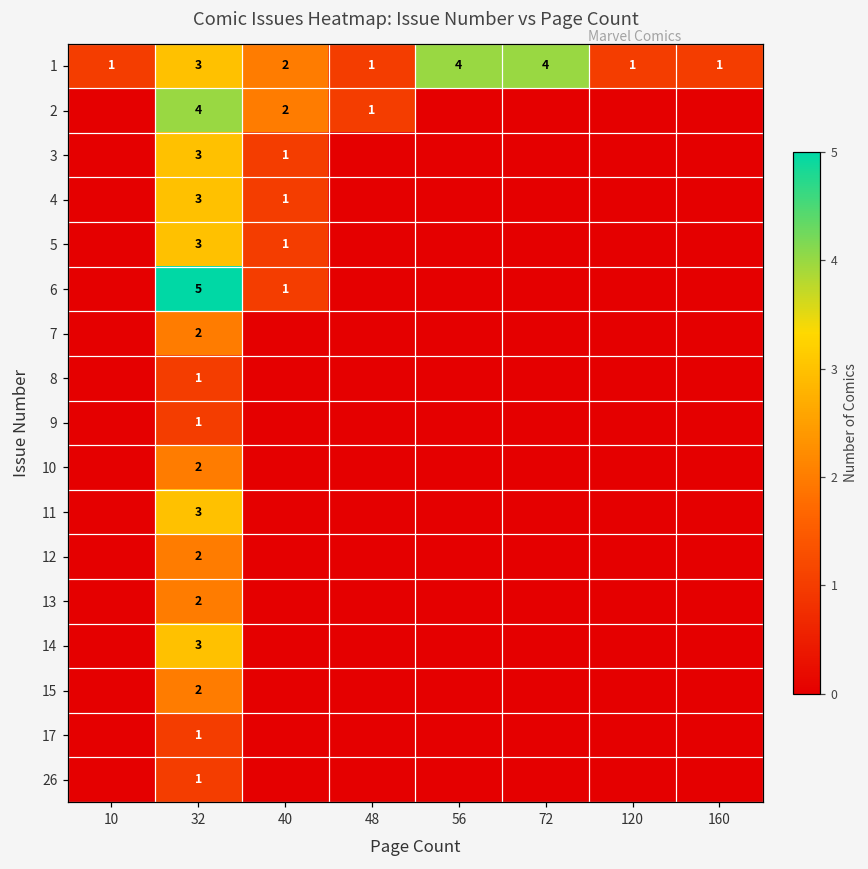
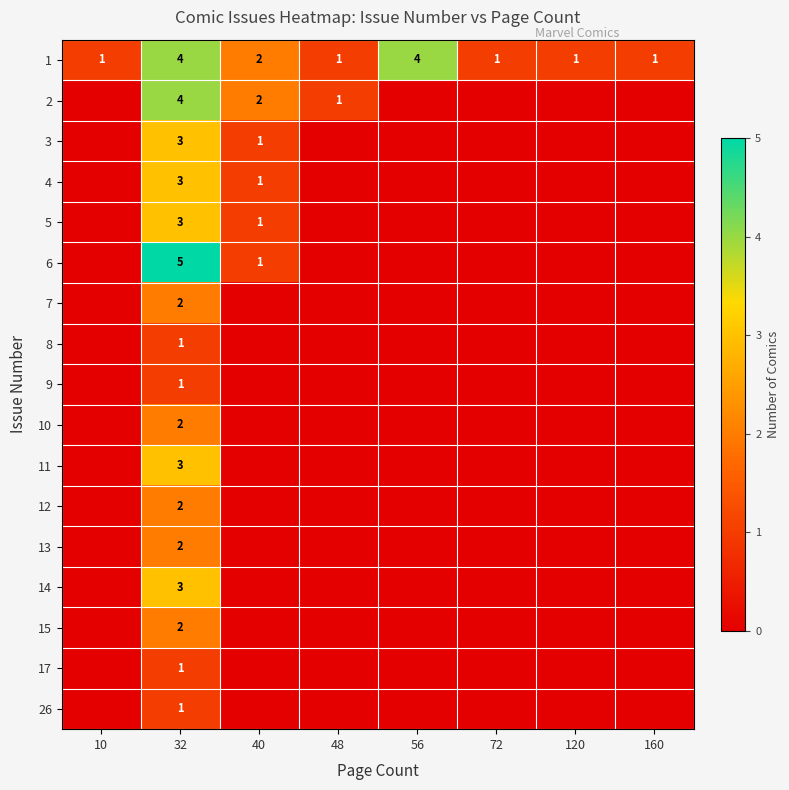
1, 32: 3 -> 4
1, 72: 4 -> 1
